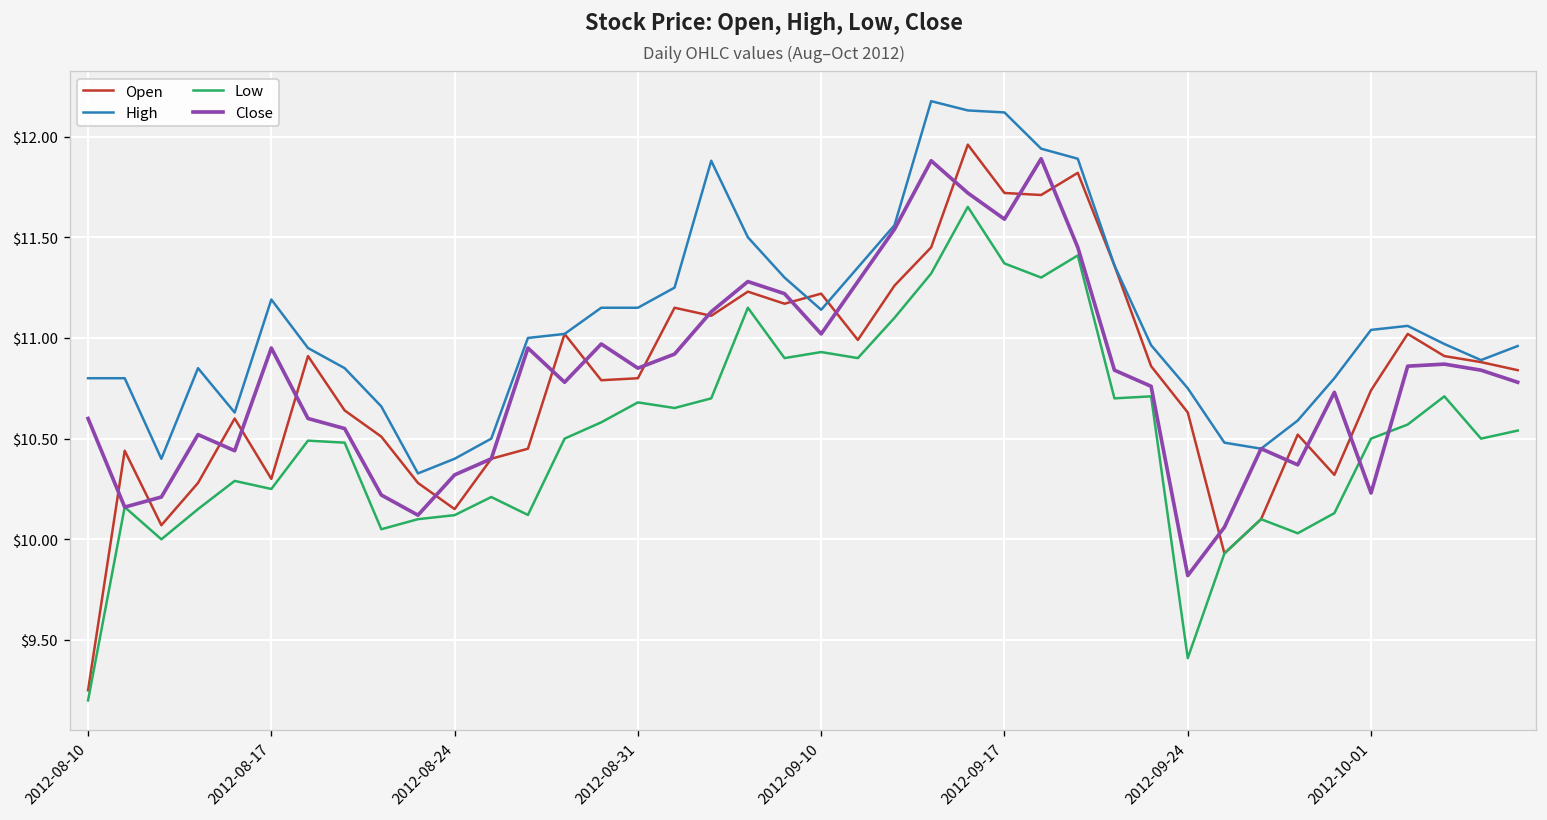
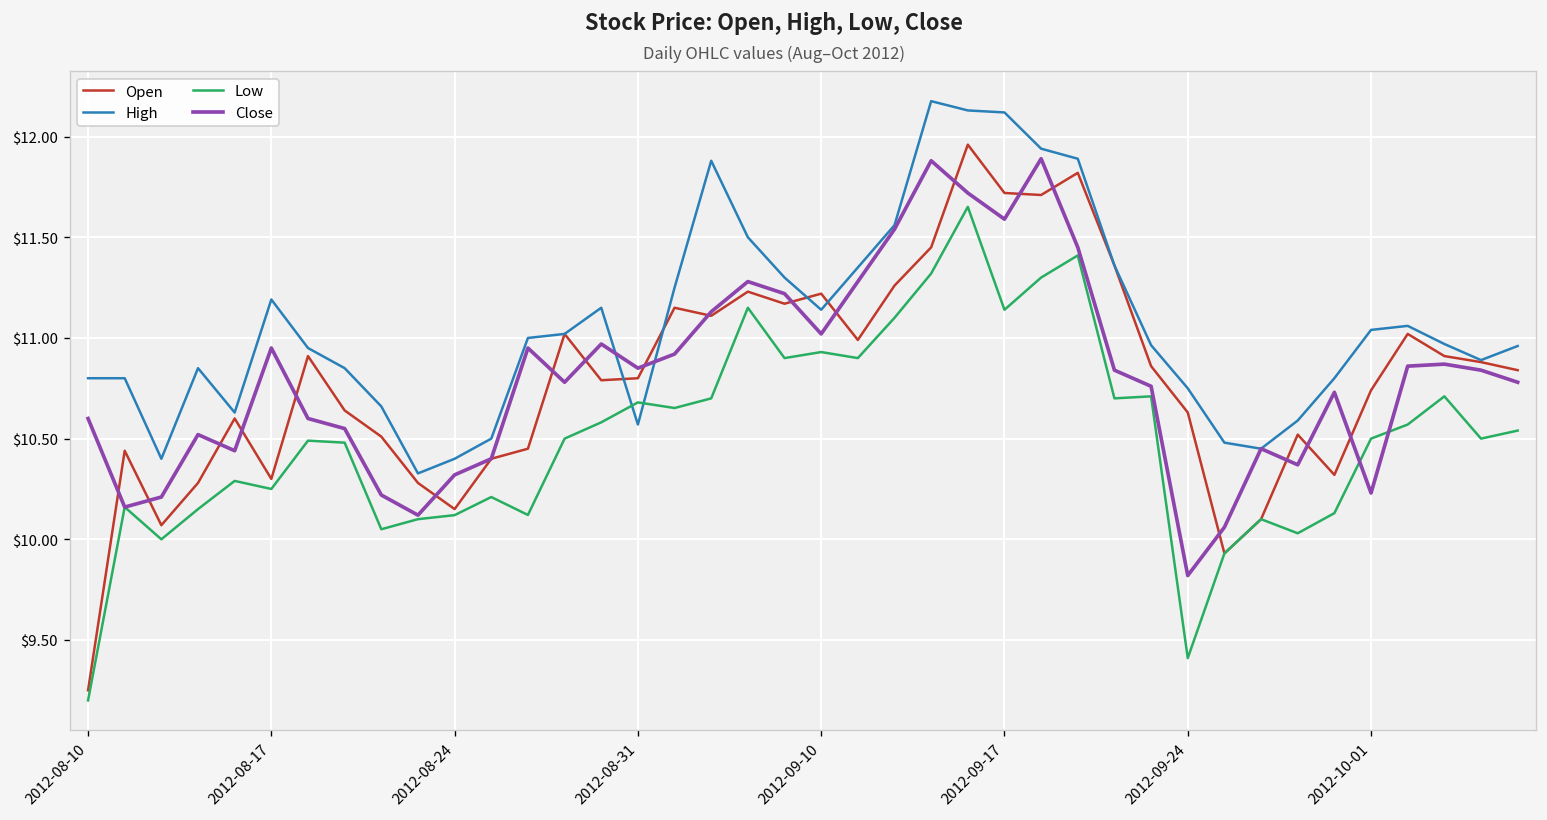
High, 2012-08-31: $11.15 -> $10.57
Low, 2012-09-17: $11.37 -> $11.14
